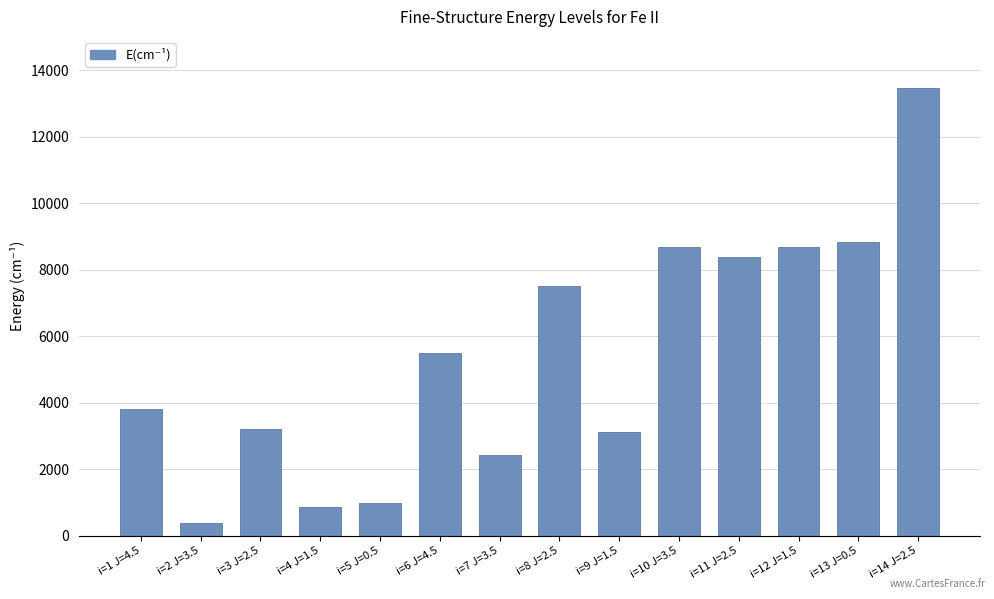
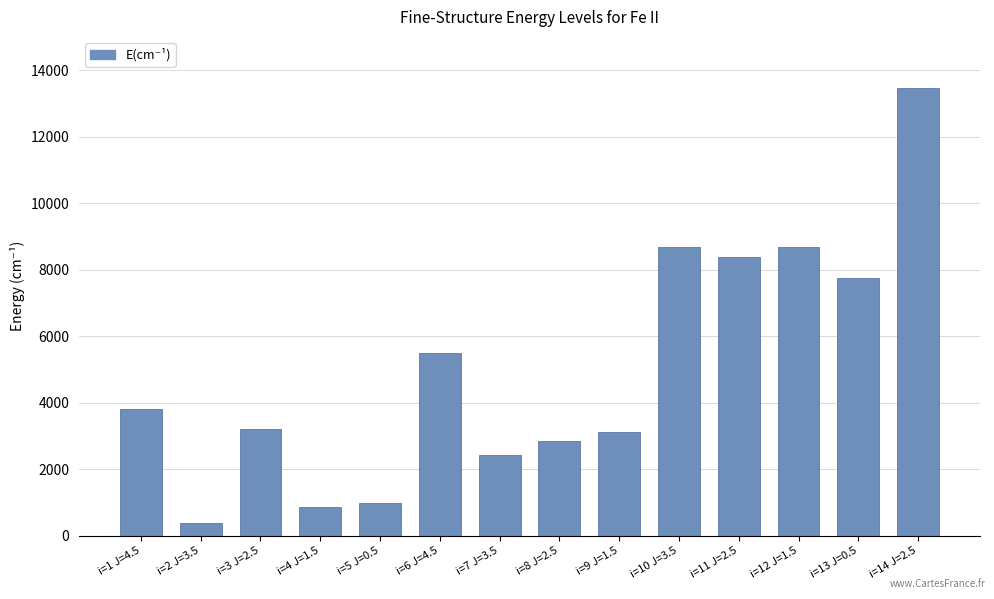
i=8 J=2.5: 7500 -> 2800
i=13 J=0.5: 8800 -> 7700
